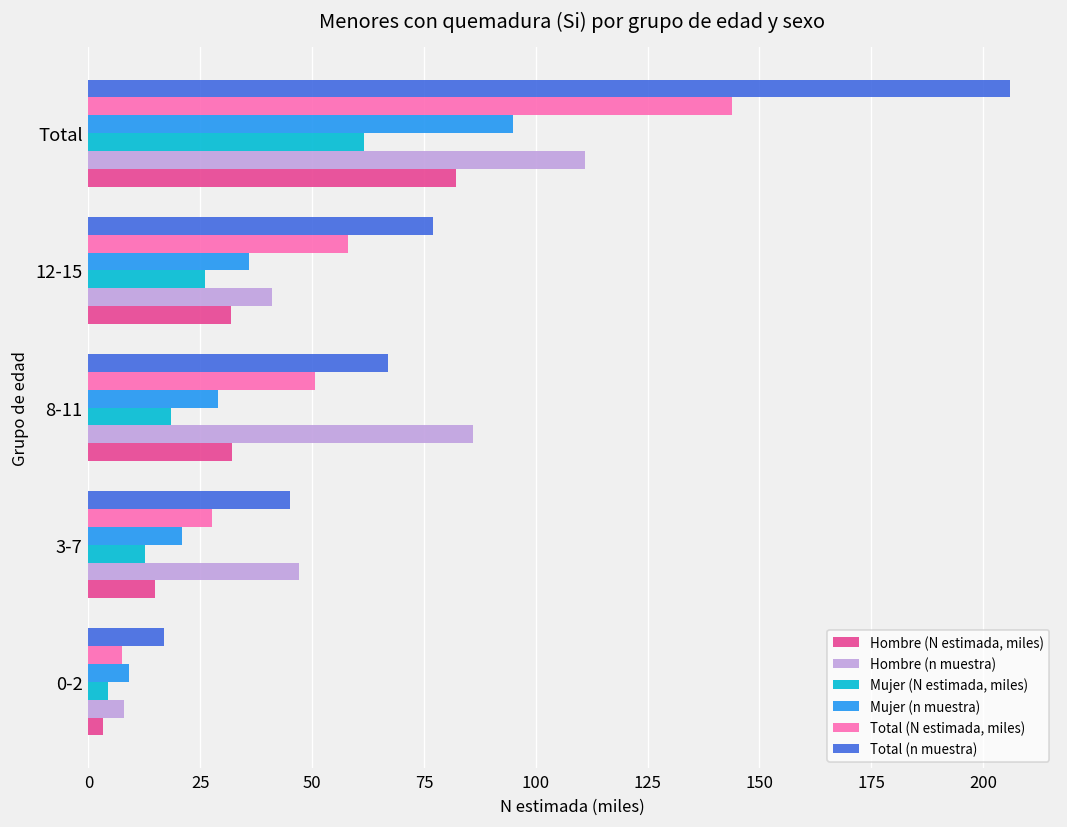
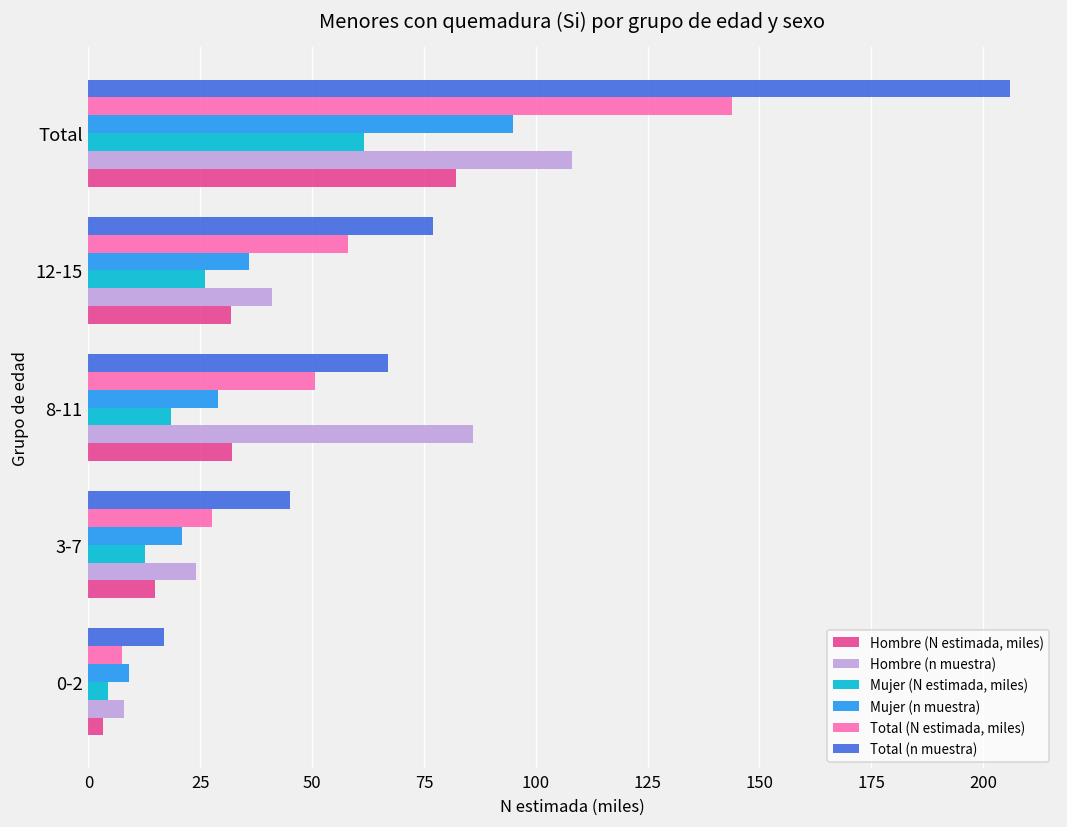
Hombre (n muestra), Total: 111 -> 108
Hombre (n muestra), 3-7: 47 -> 24
